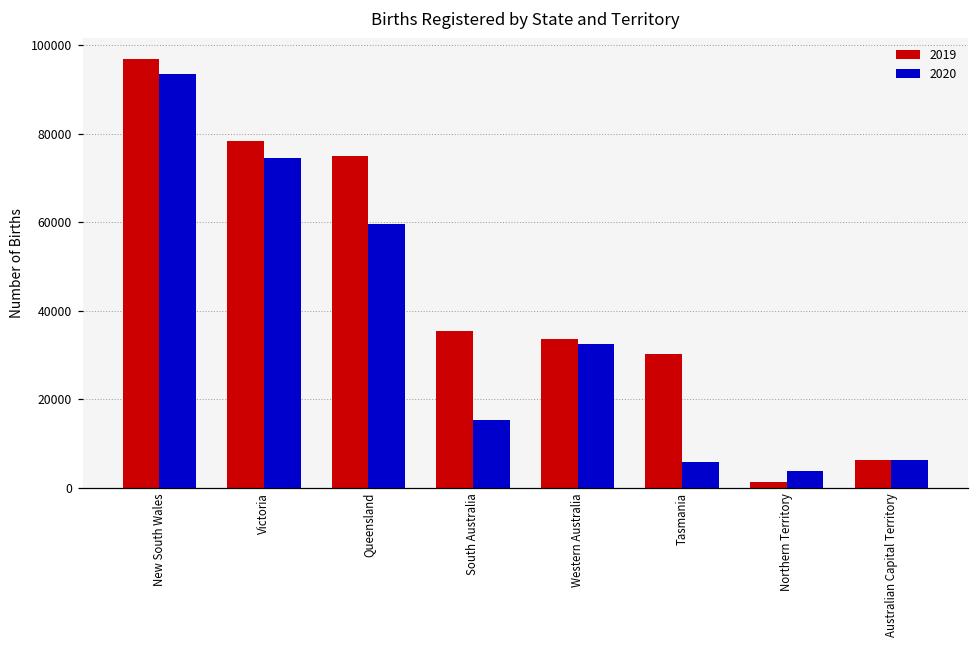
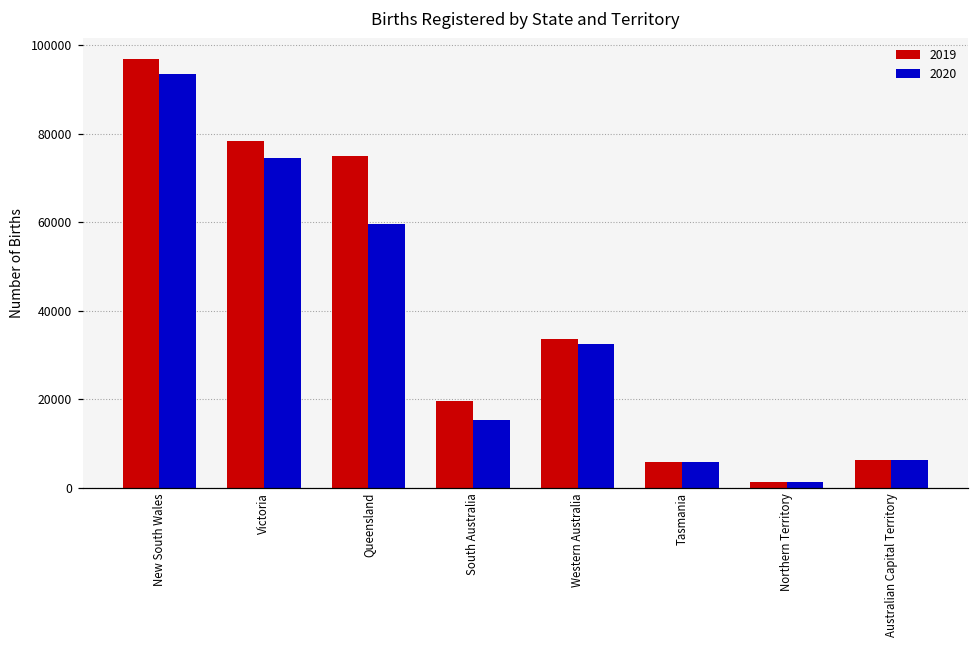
2019, South Australia: 35000 -> 20000
2019, Tasmania: 30000 -> 6000
2020, Northern Territory: 4000 -> 1000
